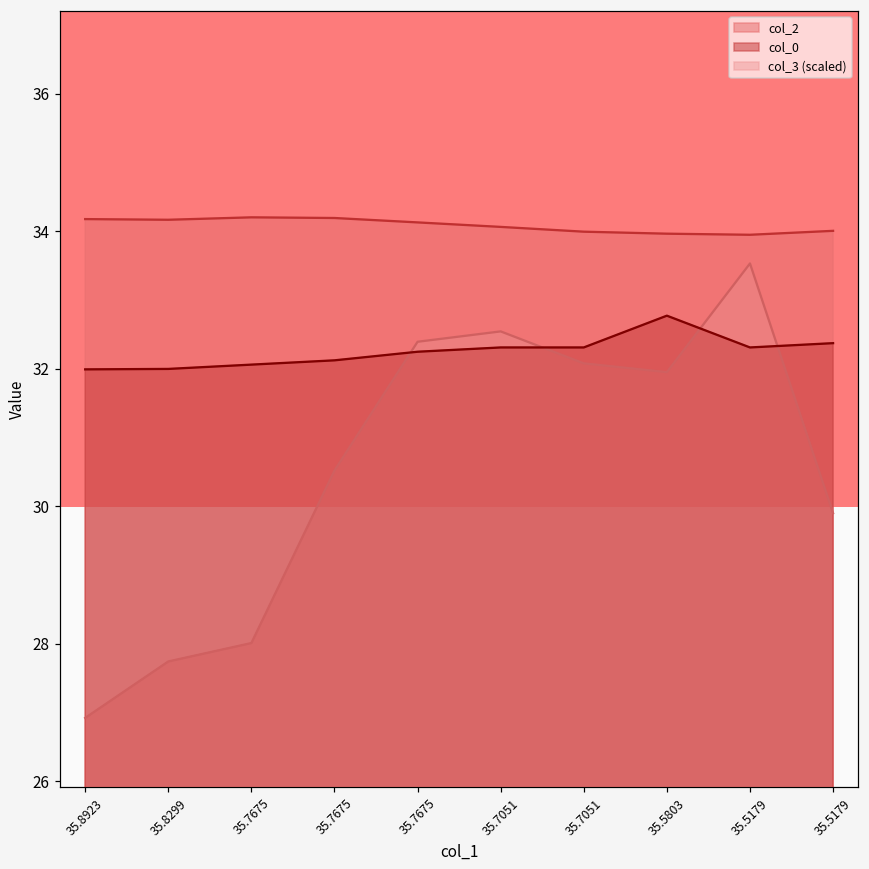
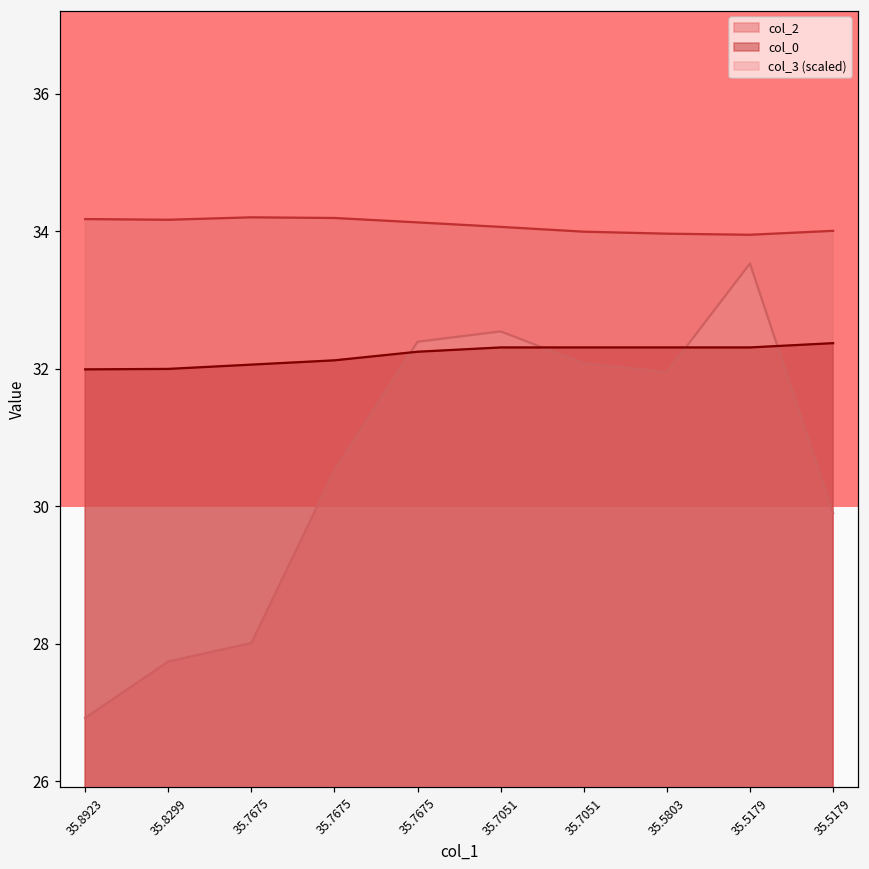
col_0, 35.5803: 32.8 -> 32.3
